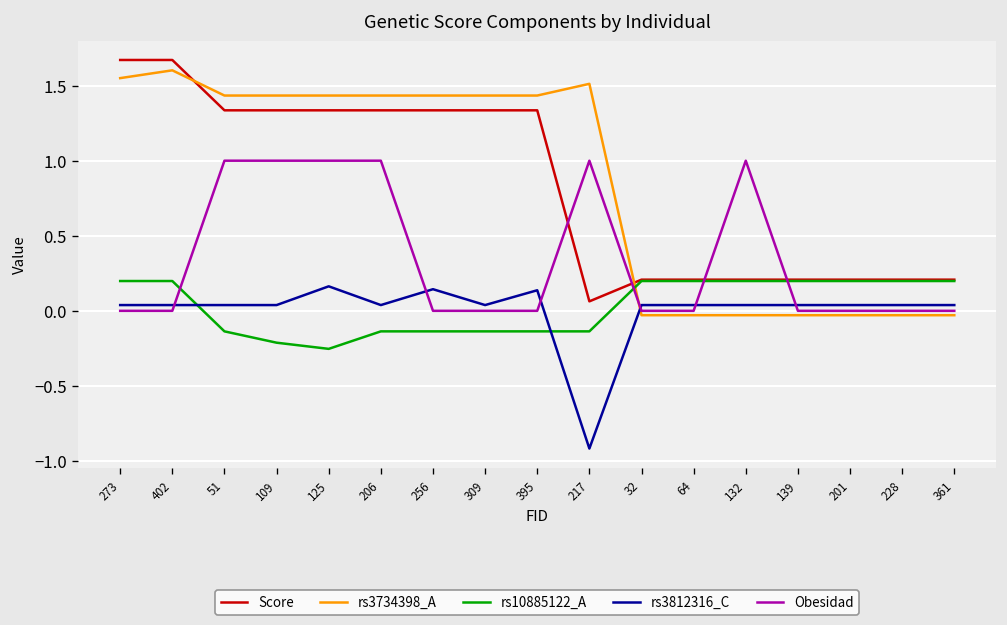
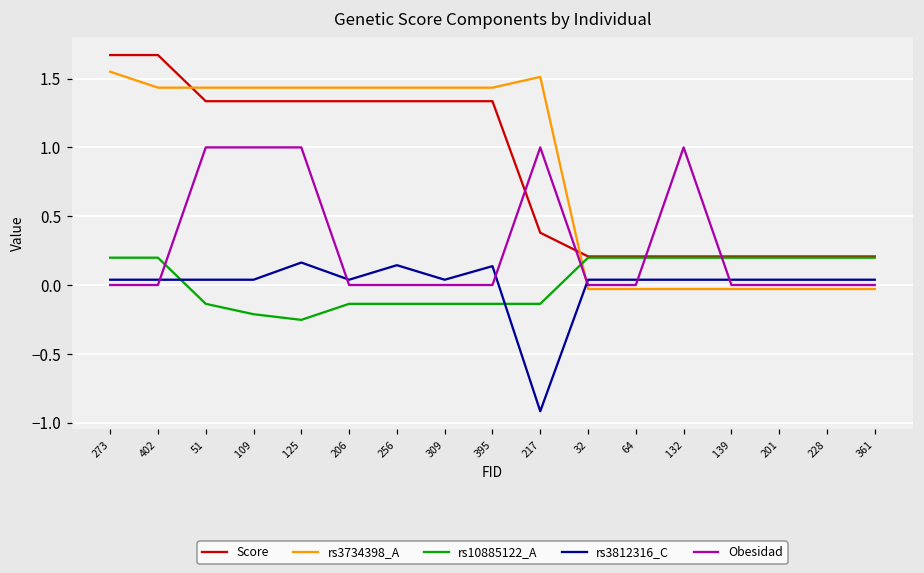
rs3734398_A, 402: 1.60 -> 1.43
Obesidad, 206: 1 -> 0
Score, 217: 0.06 -> 0.38
